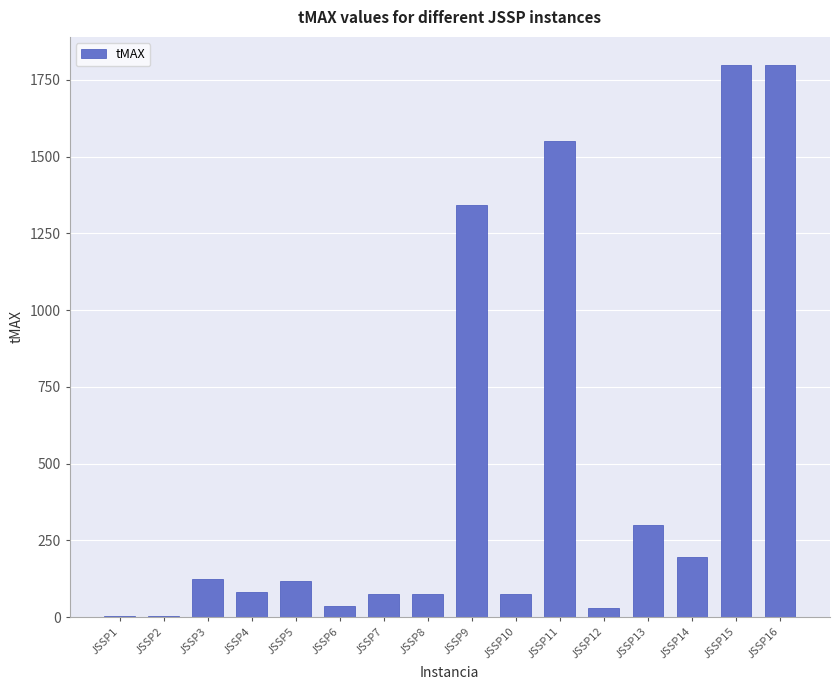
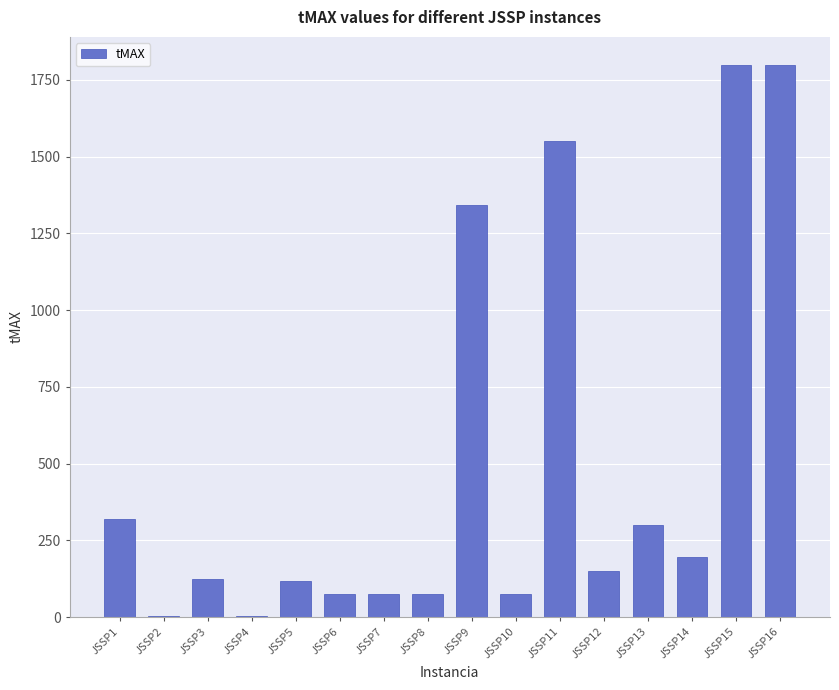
JSSP1: 0 -> 320
JSSP4: 80 -> 0
JSSP6: 40 -> 80
JSSP12: 30 -> 150
